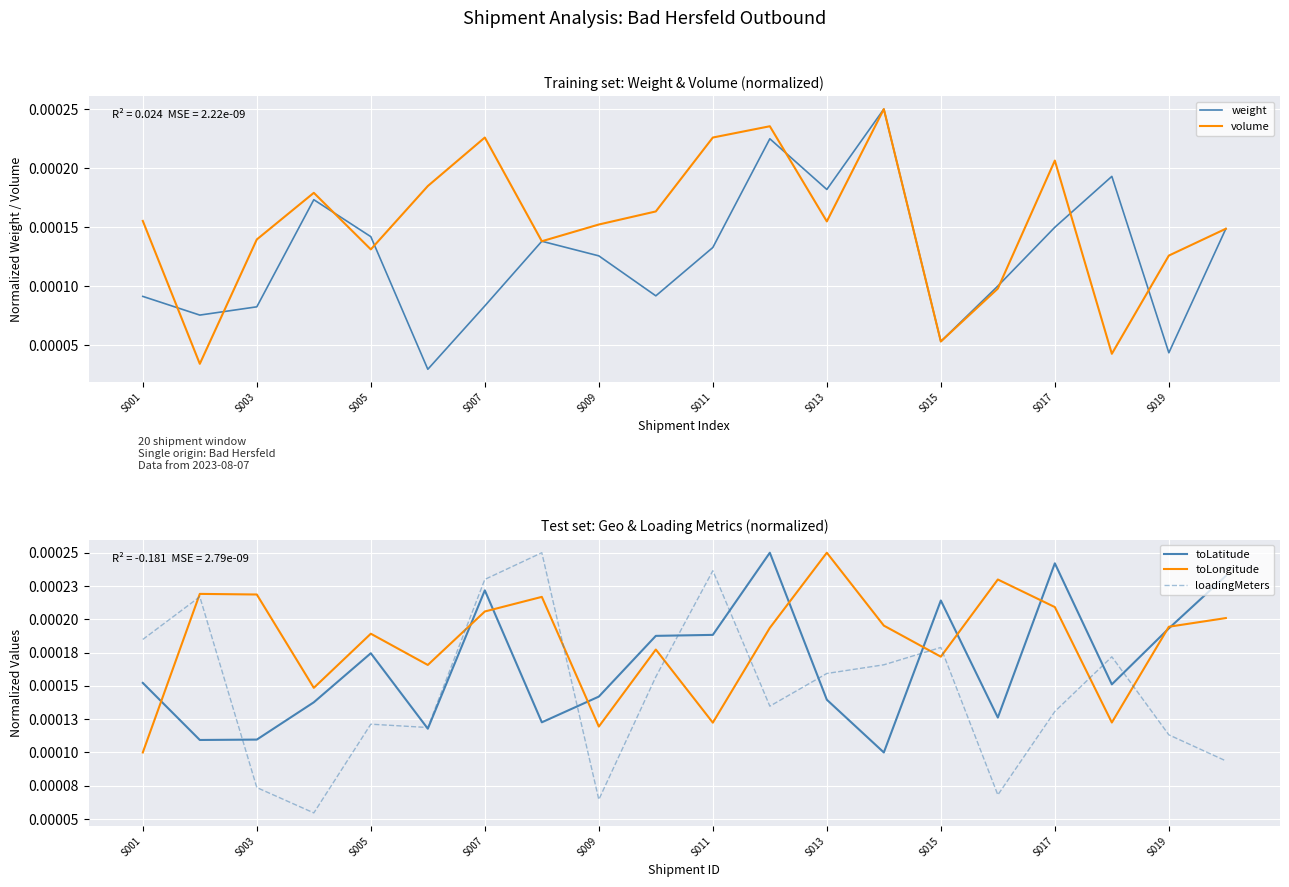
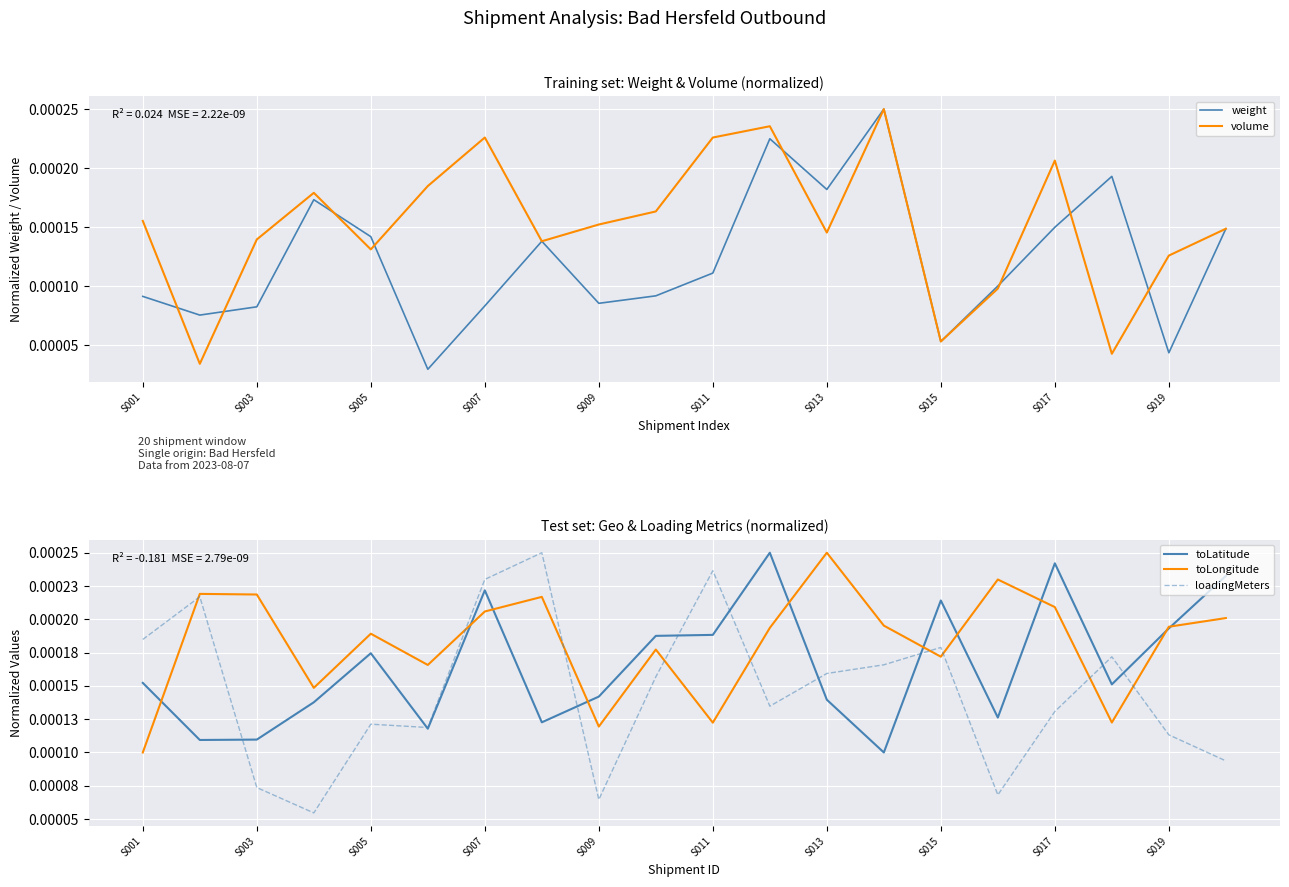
Training set: Weight & Volume (normalized), weight, S009: 0.000126 -> 0.000085
Training set: Weight & Volume (normalized), weight, S011: 0.000133 -> 0.000111
Training set: Weight & Volume (normalized), volume, S013: 0.000155 -> 0.000145
